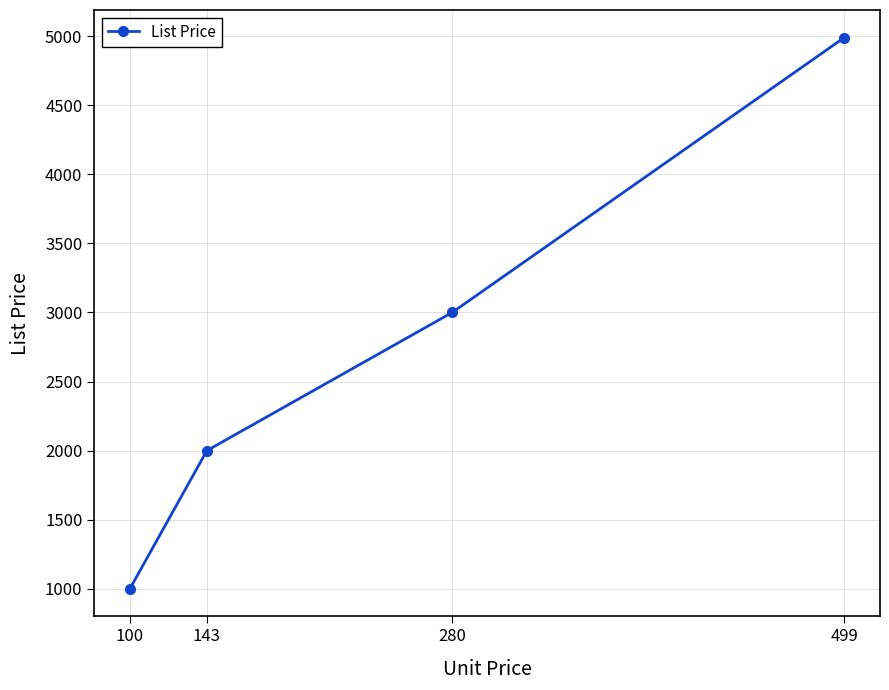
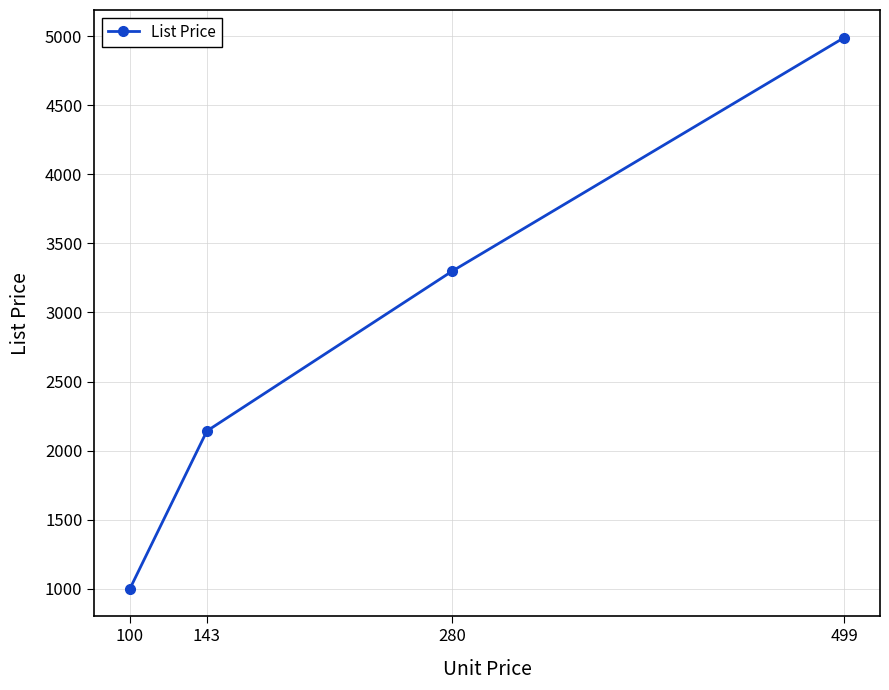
143: 2000 -> 2140
280: 3000 -> 3300
